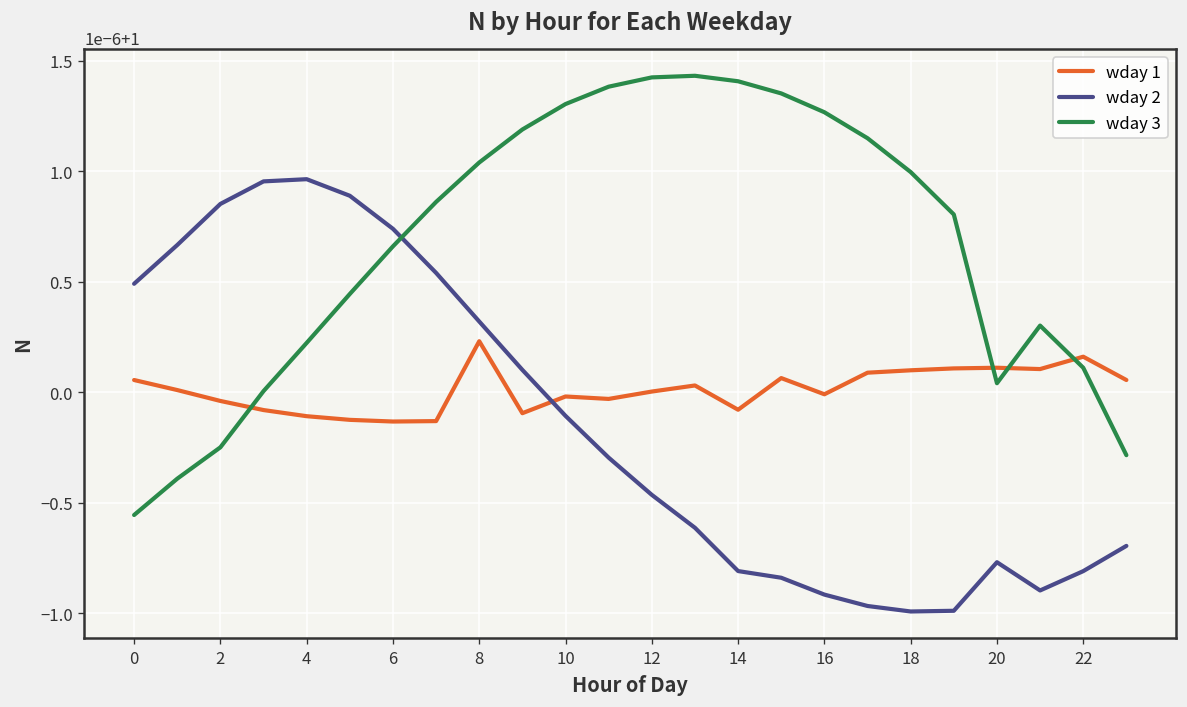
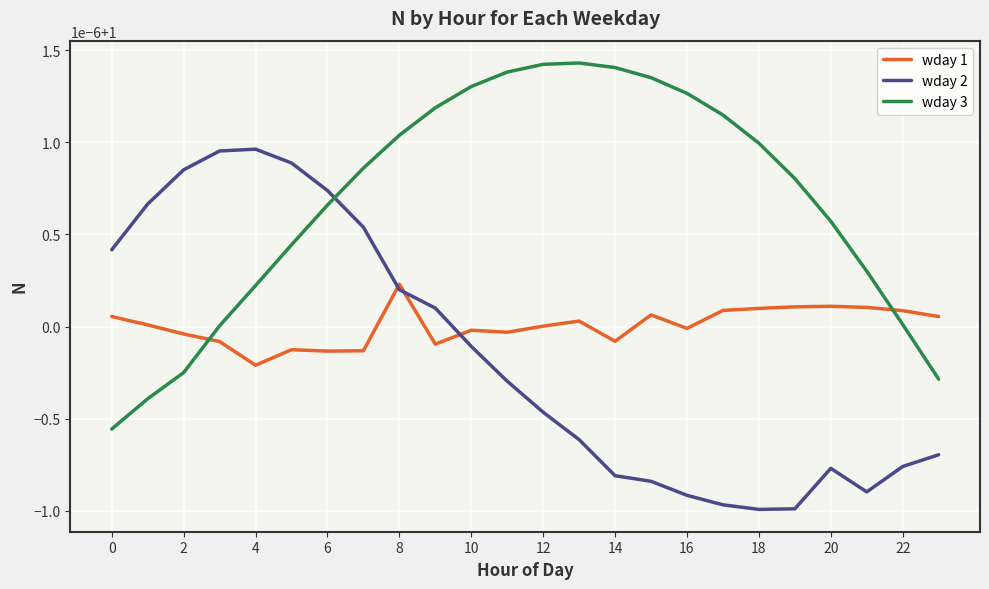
wday 2, 0: 1.00000049 -> 1.00000042
wday 1, 4: 0.99999989 -> 0.99999979
wday 2, 8: 1.00000032 -> 1.00000020
wday 3, 20: 1.00000004 -> 1.00000057
wday 1, 22: 1.00000016 -> 1.00000009
wday 2, 22: 0.99999919 -> 0.99999924
wday 3, 22: 1.00000011 -> 1.00000001
